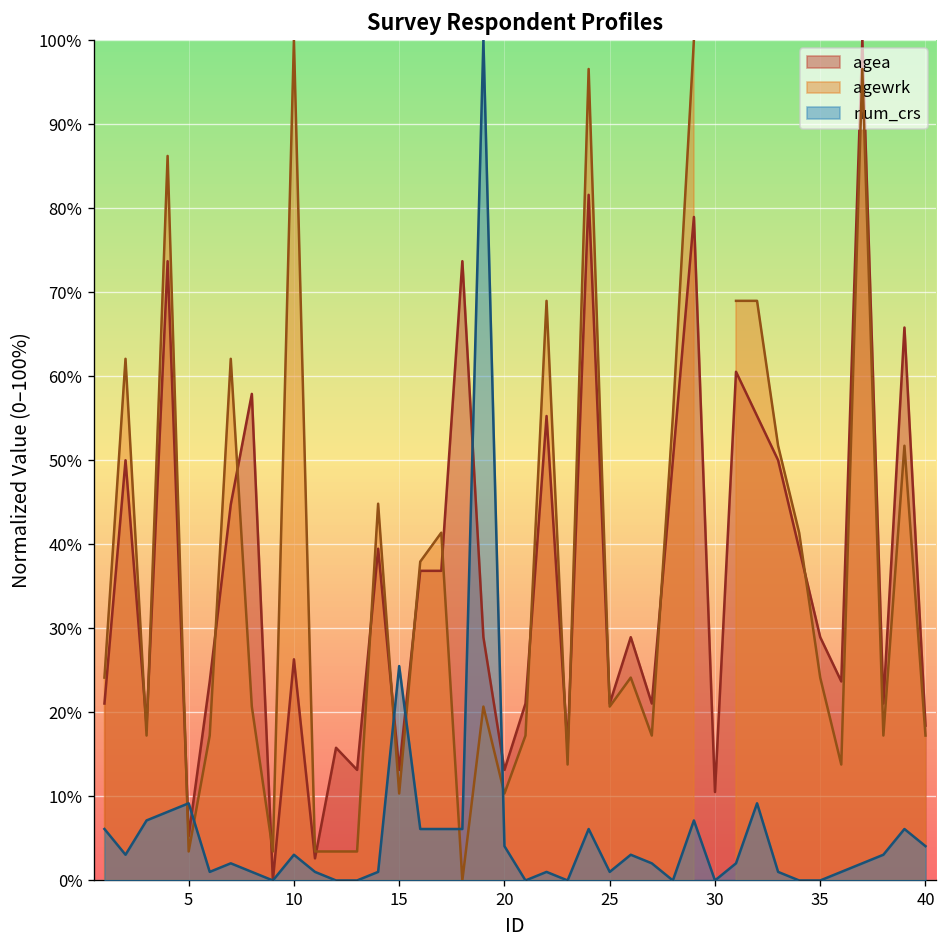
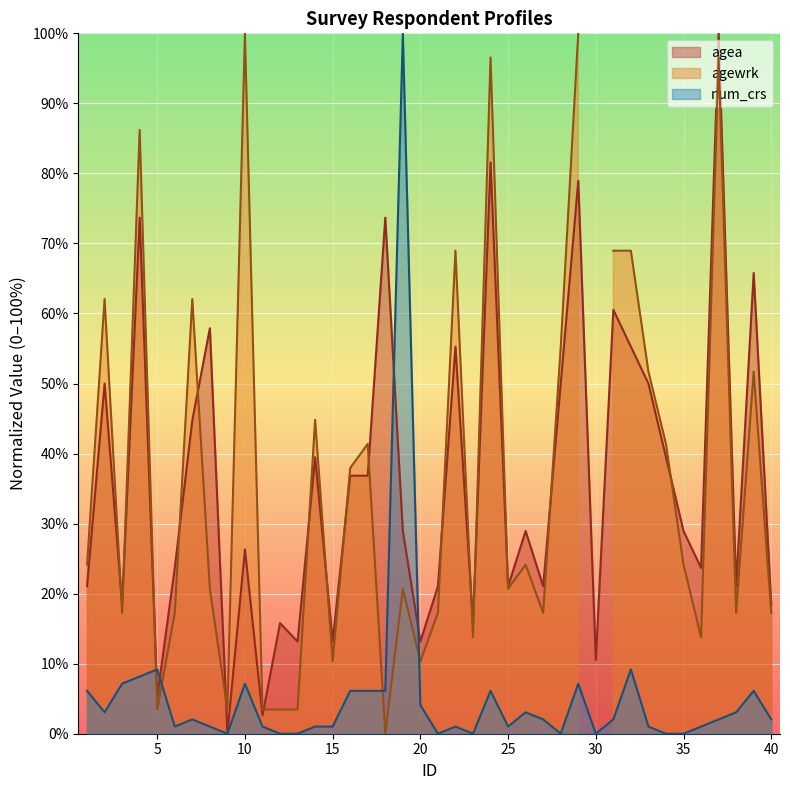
num_crs, 10: 3% -> 7%
num_crs, 15: 26% -> 1%
num_crs, 40: 4% -> 2%
